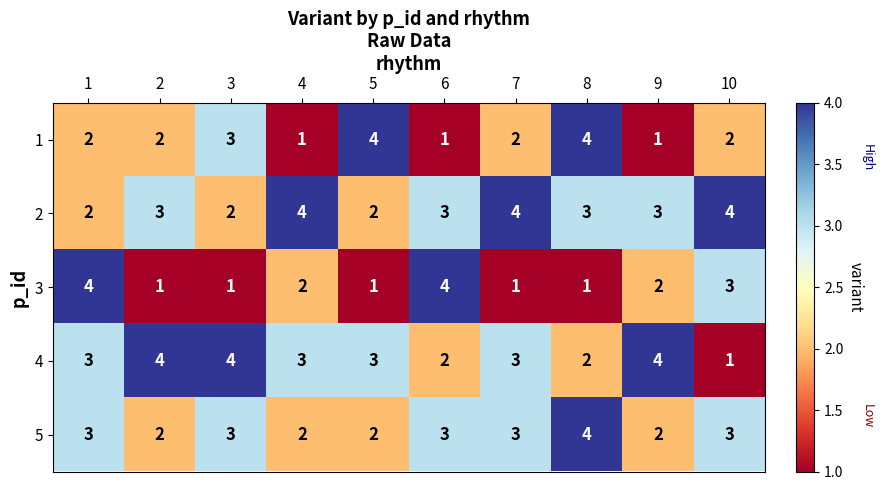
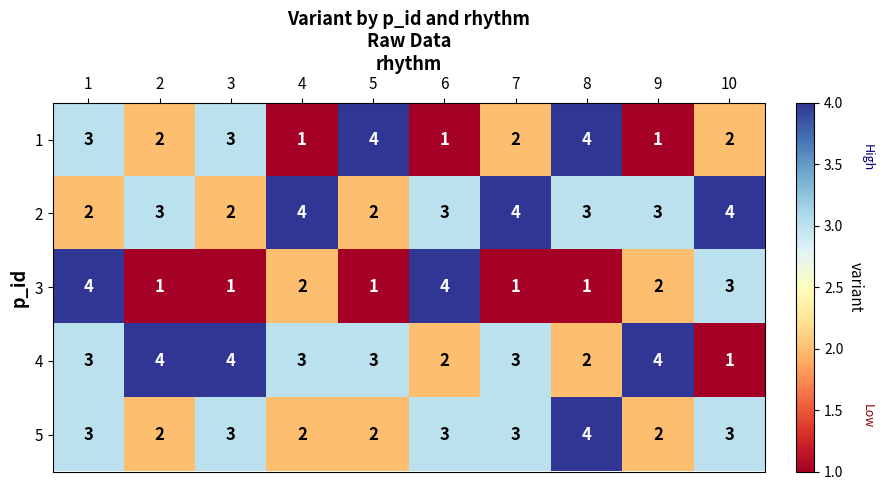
1, 1: 2 -> 3
